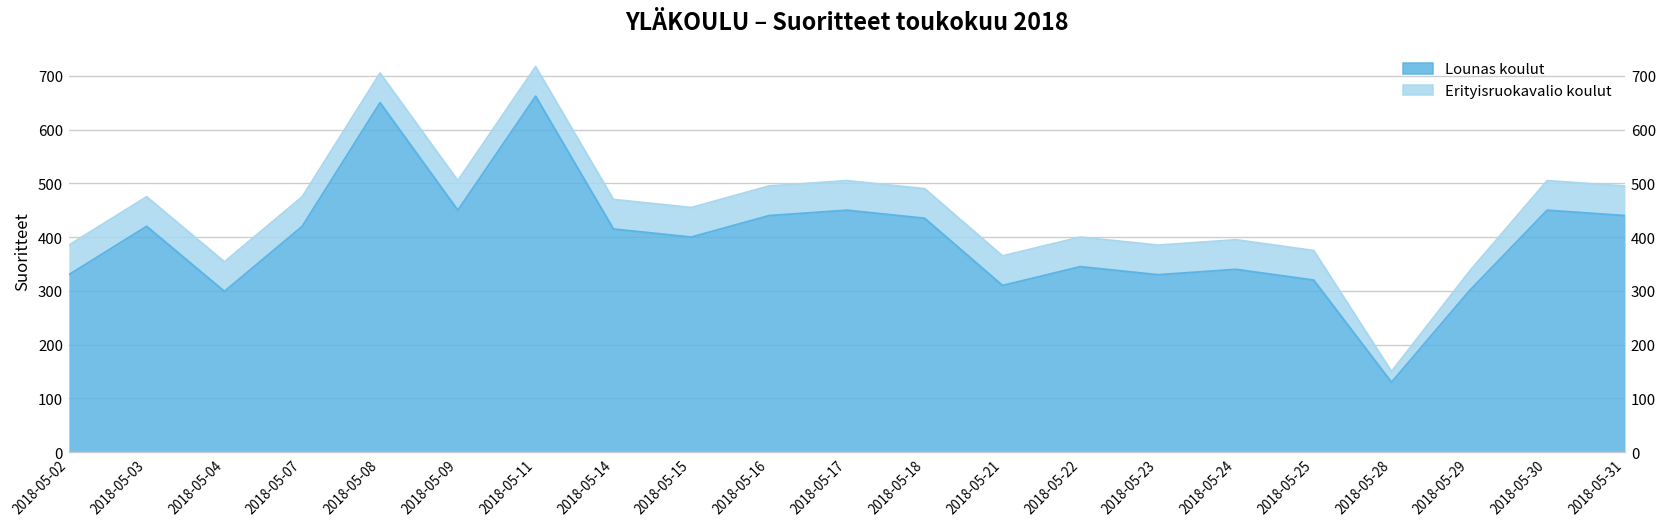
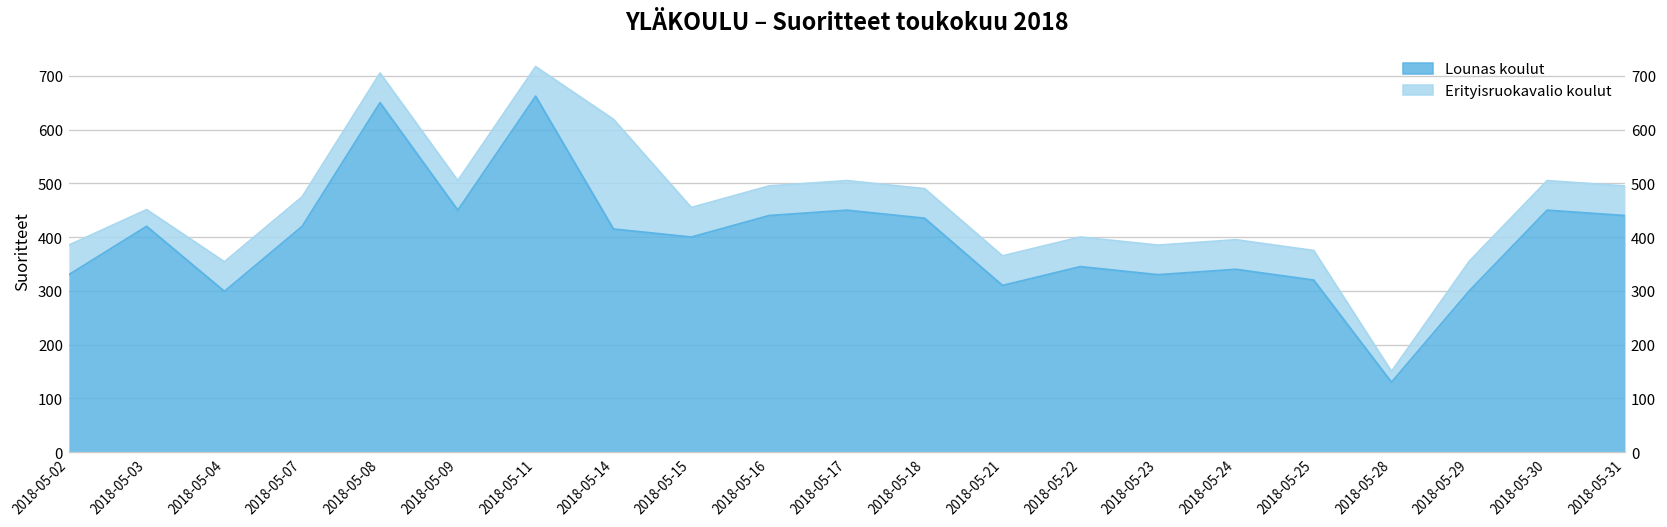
Erityisruokavalio koulut, 2018-05-03: 60 -> 30
Erityisruokavalio koulut, 2018-05-14: 60 -> 200
Erityisruokavalio koulut, 2018-05-29: 40 -> 60
